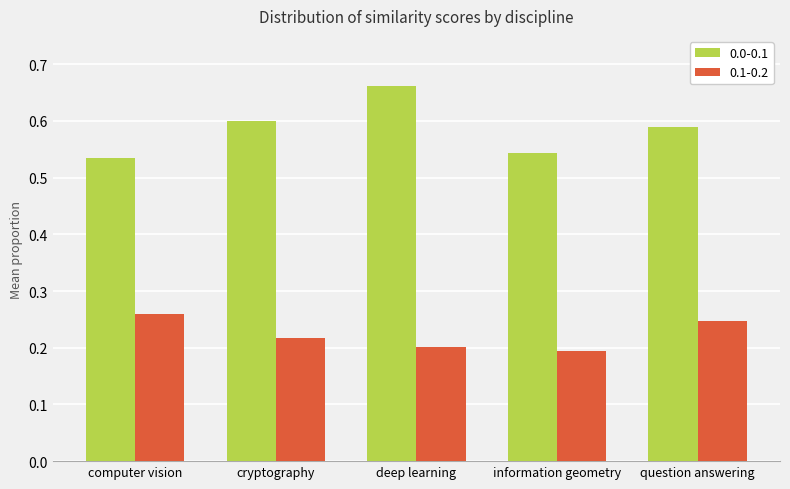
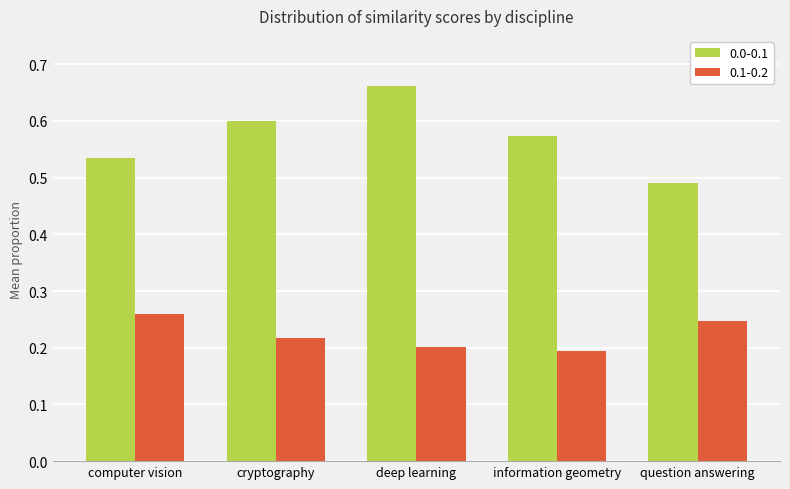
0.0-0.1, information geometry: 0.54 -> 0.57
0.0-0.1, question answering: 0.59 -> 0.49
